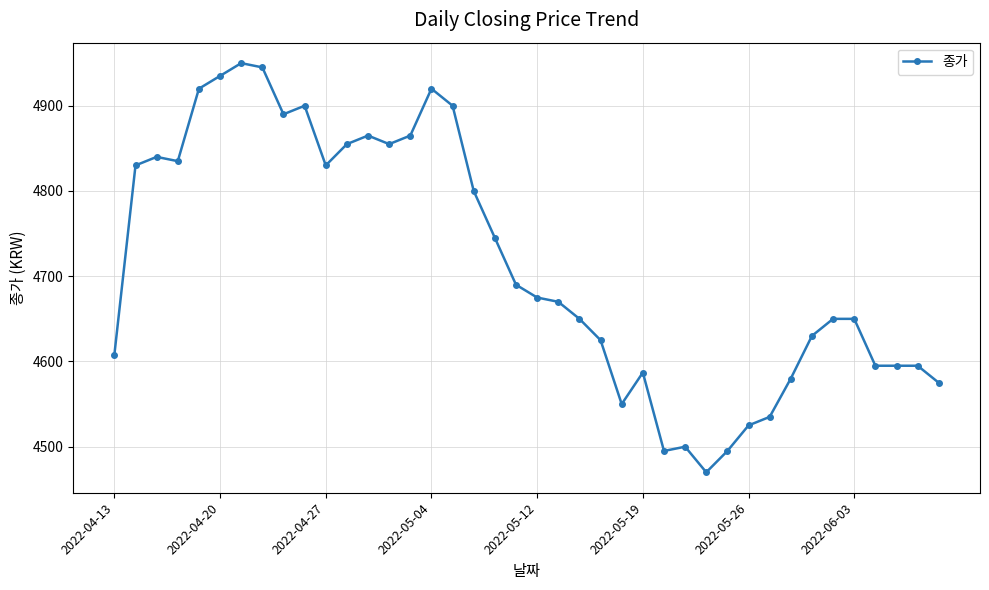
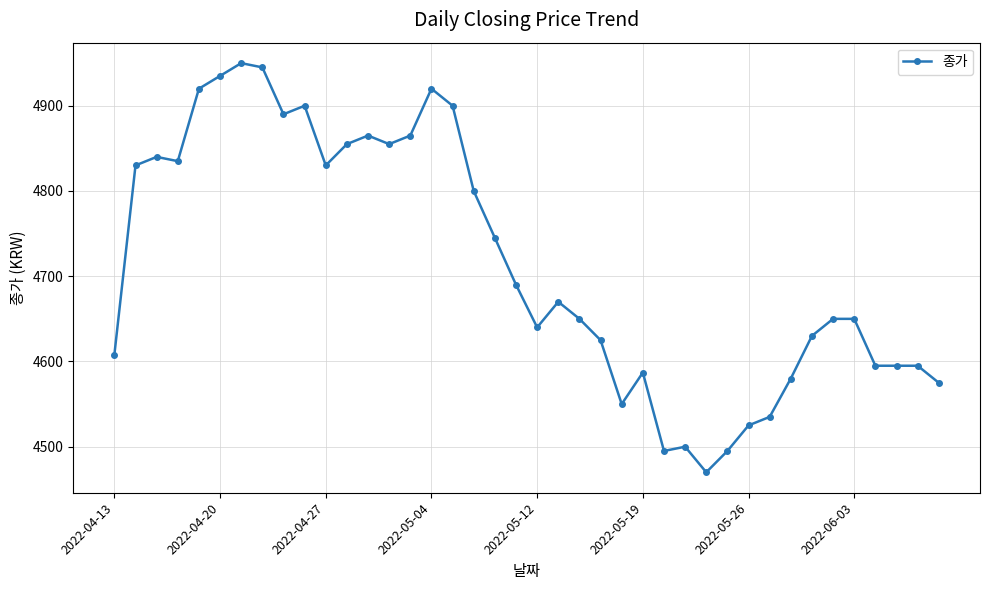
2022-05-12: 4680 -> 4640
